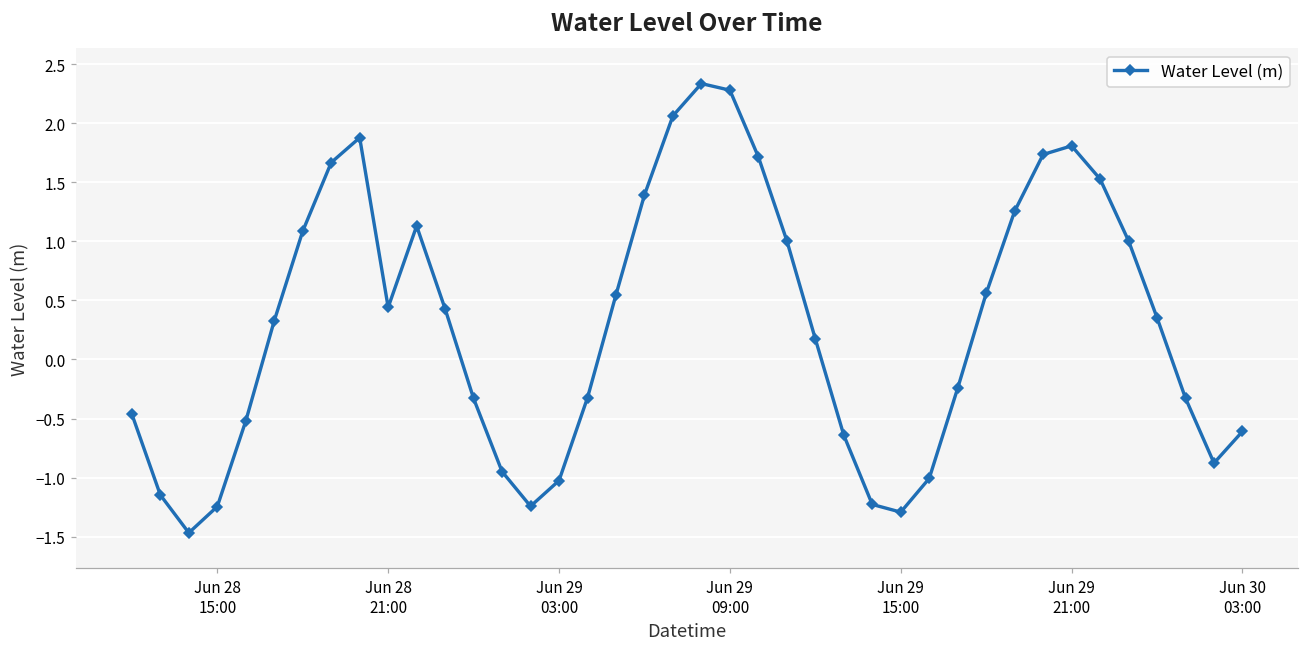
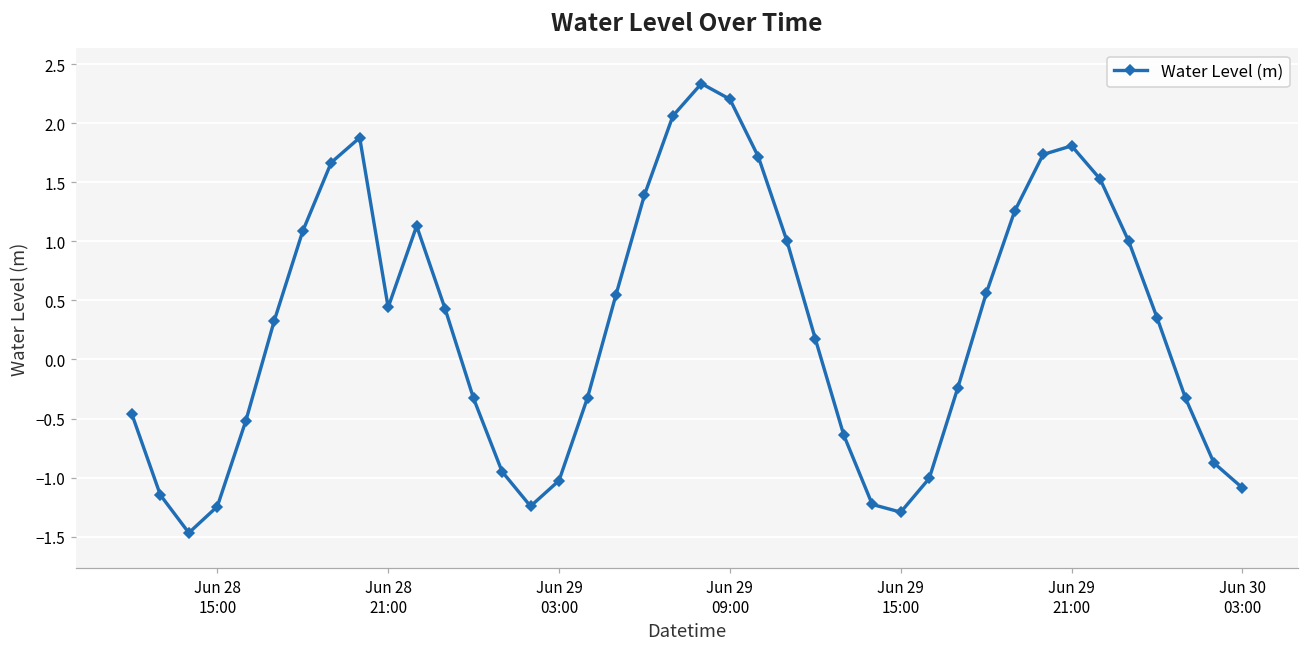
Jun 29 09:00: 2.28 -> 2.20
Jun 30 03:00: -0.61 -> -1.09
